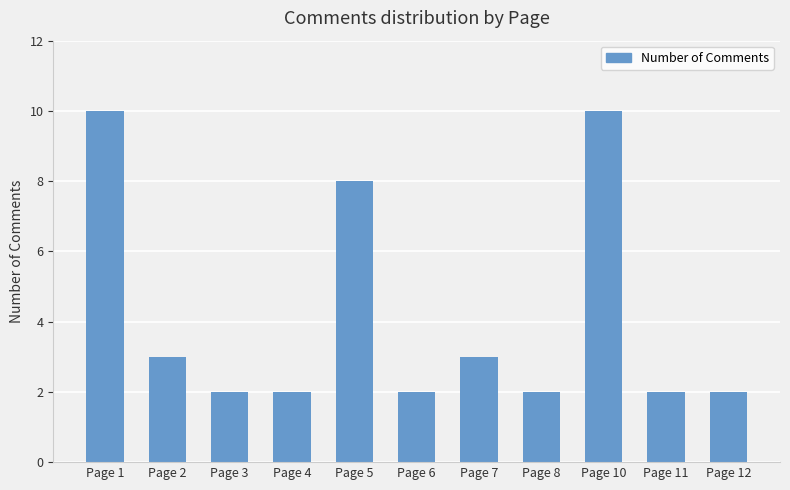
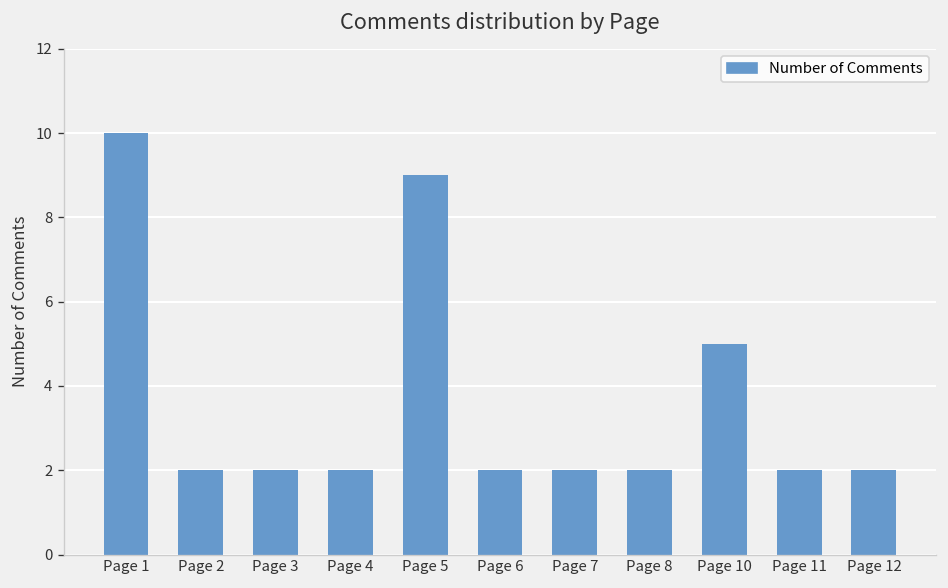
Page 2: 3 -> 2
Page 5: 8 -> 9
Page 7: 3 -> 2
Page 10: 10 -> 5
